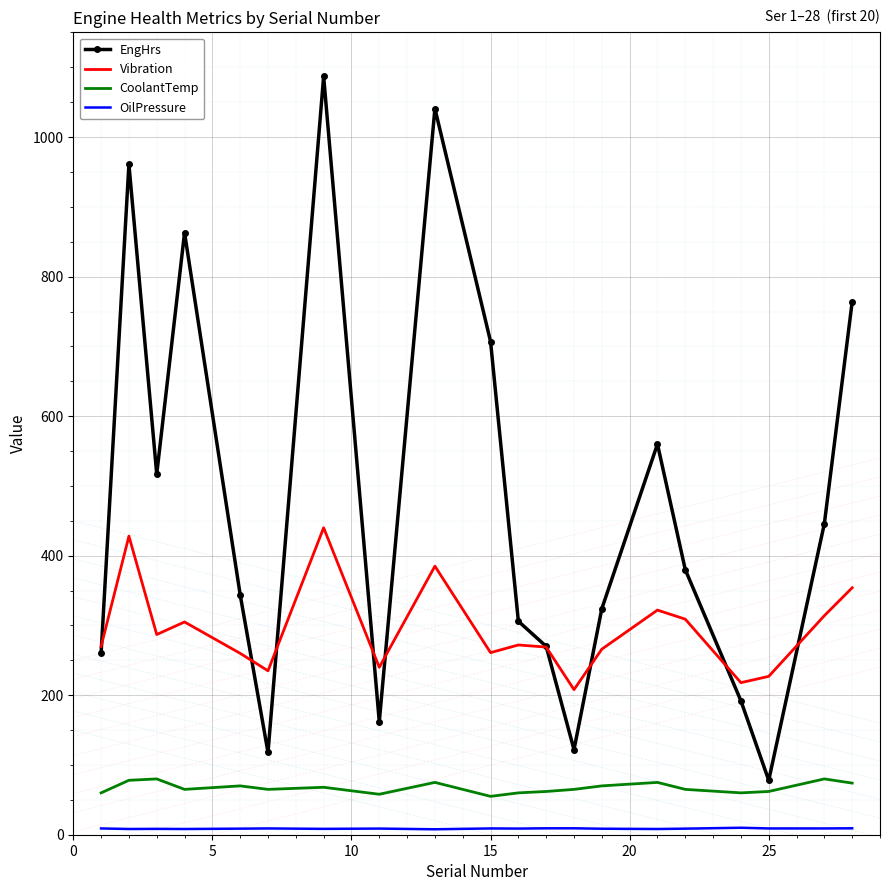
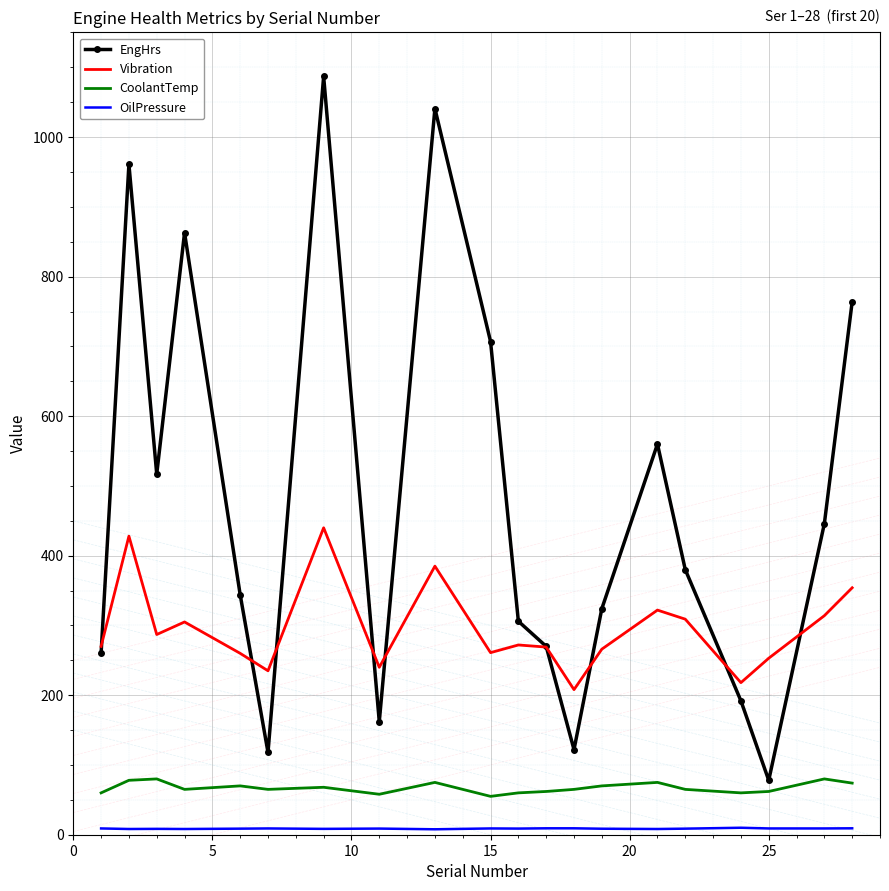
Vibration, 25: 230 -> 250
